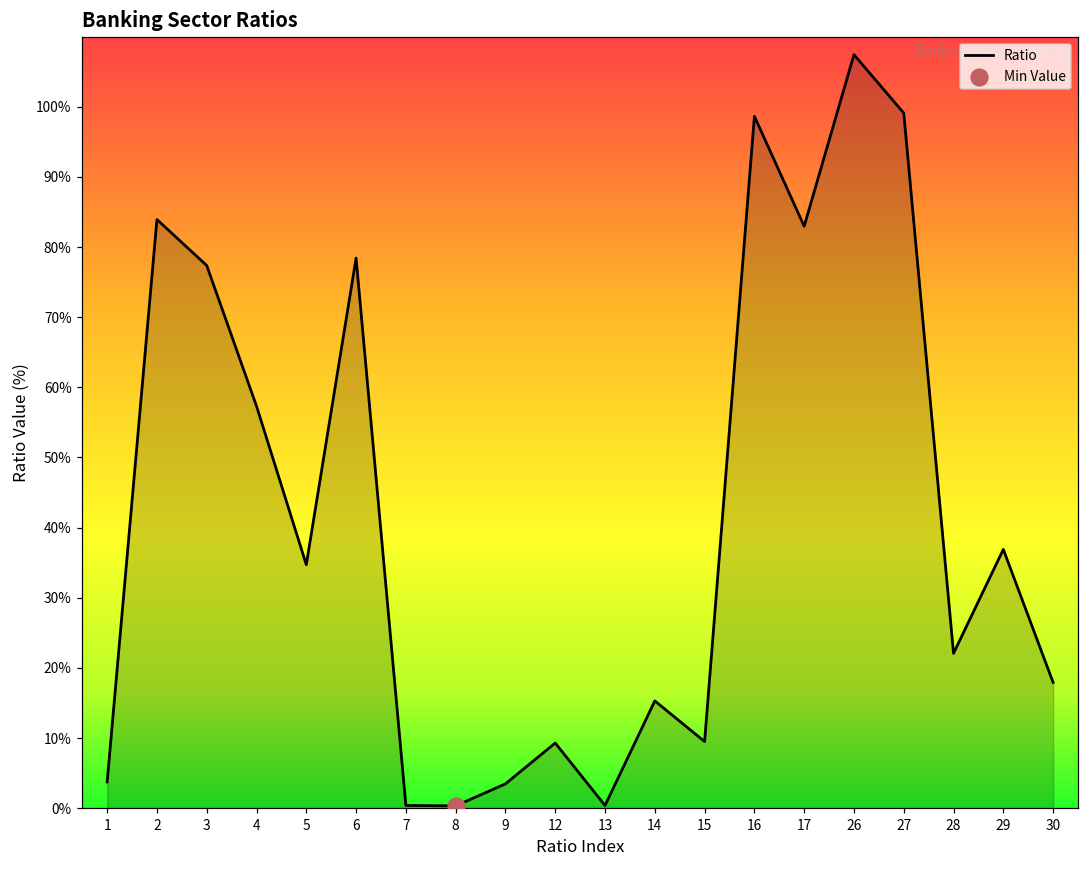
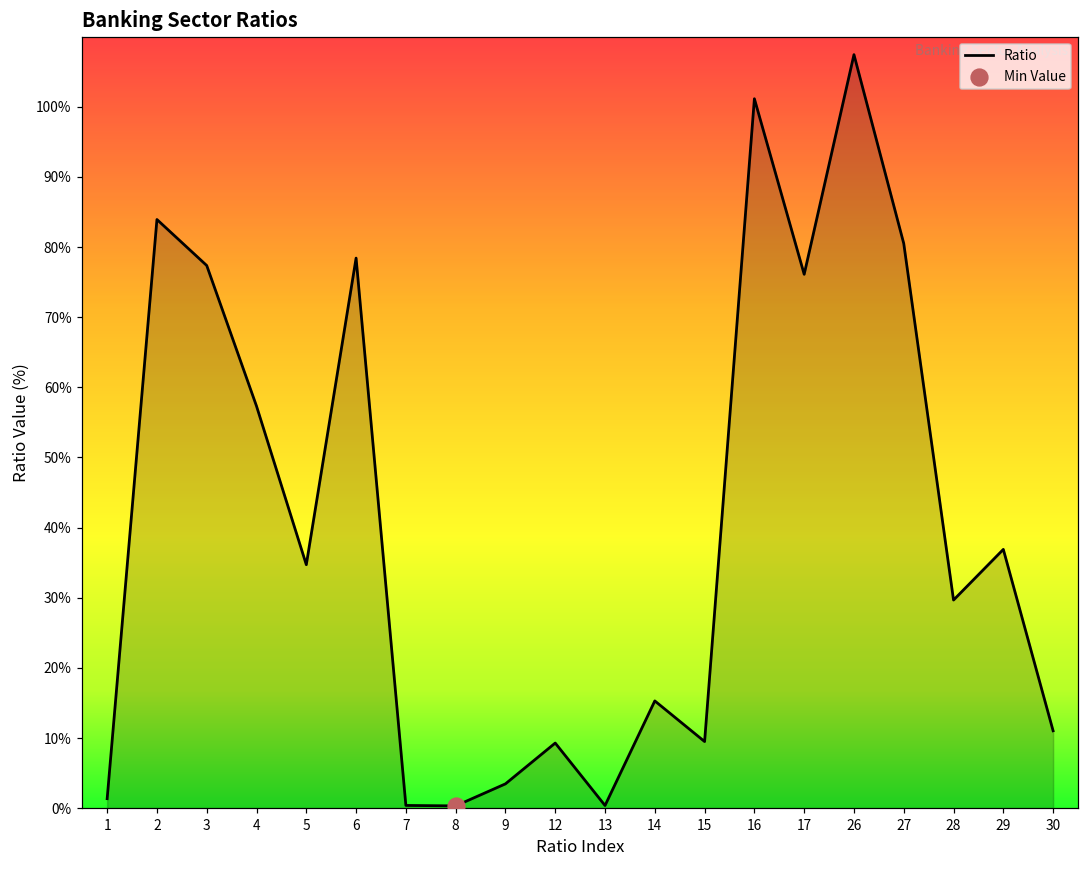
Ratio, 1: 4% -> 1%
Ratio, 16: 99% -> 101%
Ratio, 17: 83% -> 76%
Ratio, 27: 99% -> 81%
Ratio, 28: 22% -> 30%
Ratio, 30: 18% -> 11%
